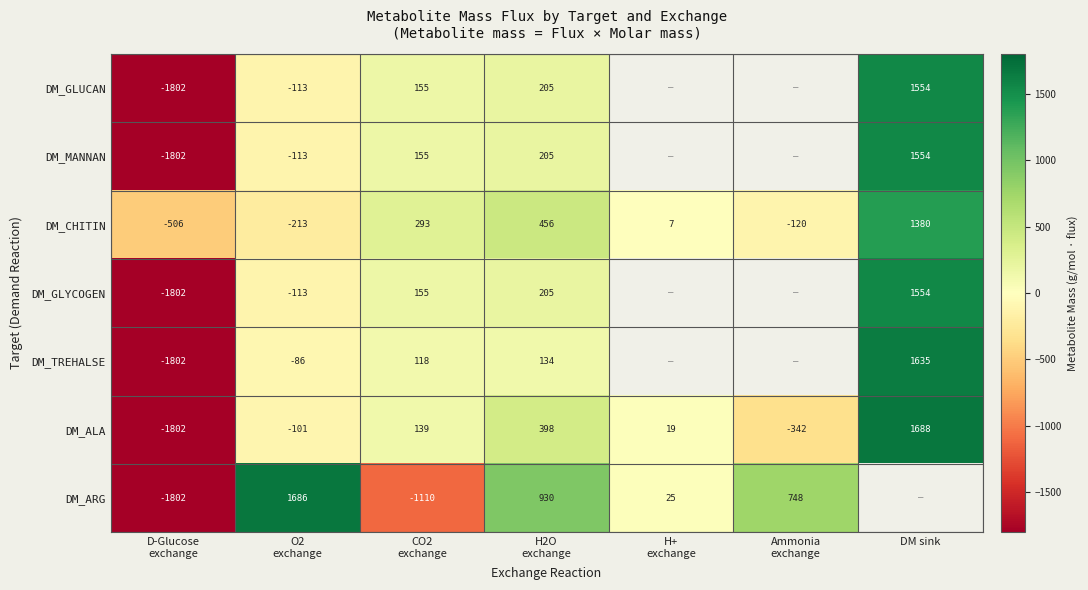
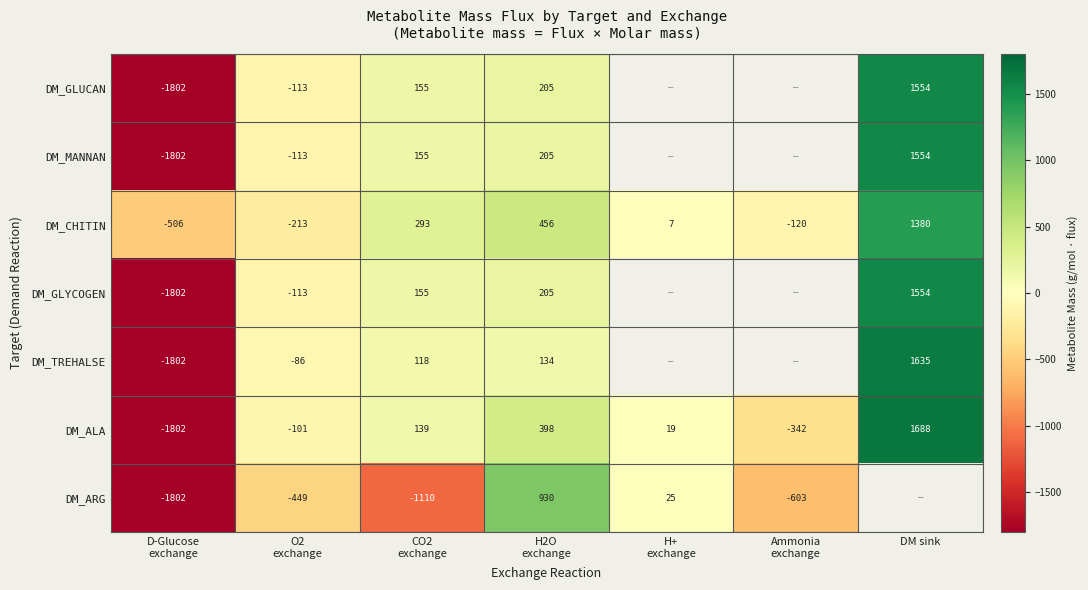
DM_ARG, O2 exchange: 1686 -> -449
DM_ARG, Ammonia exchange: 748 -> -603
